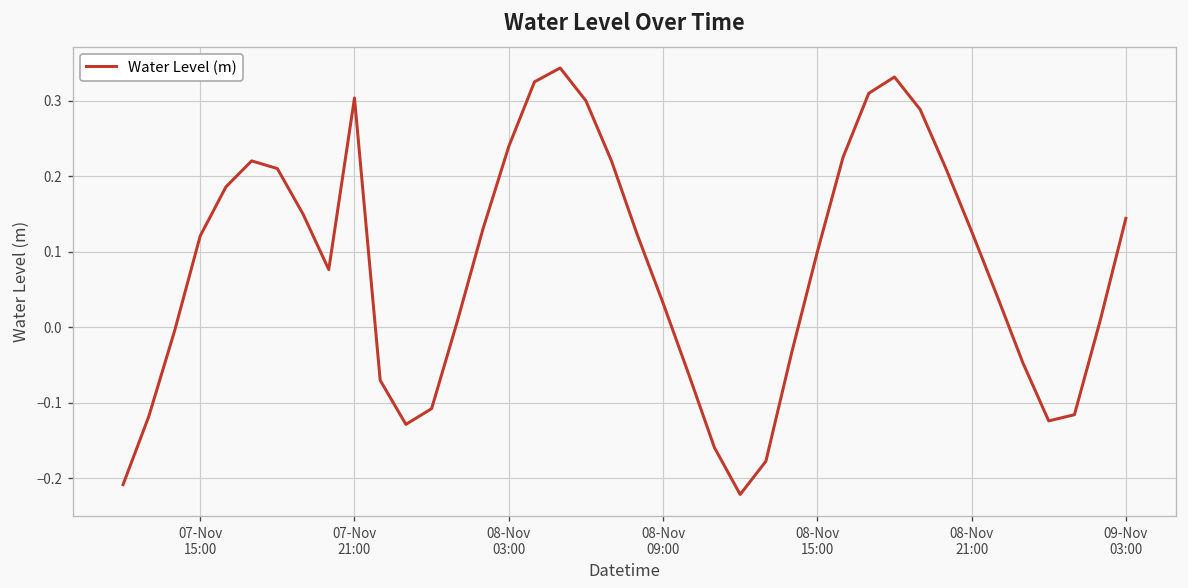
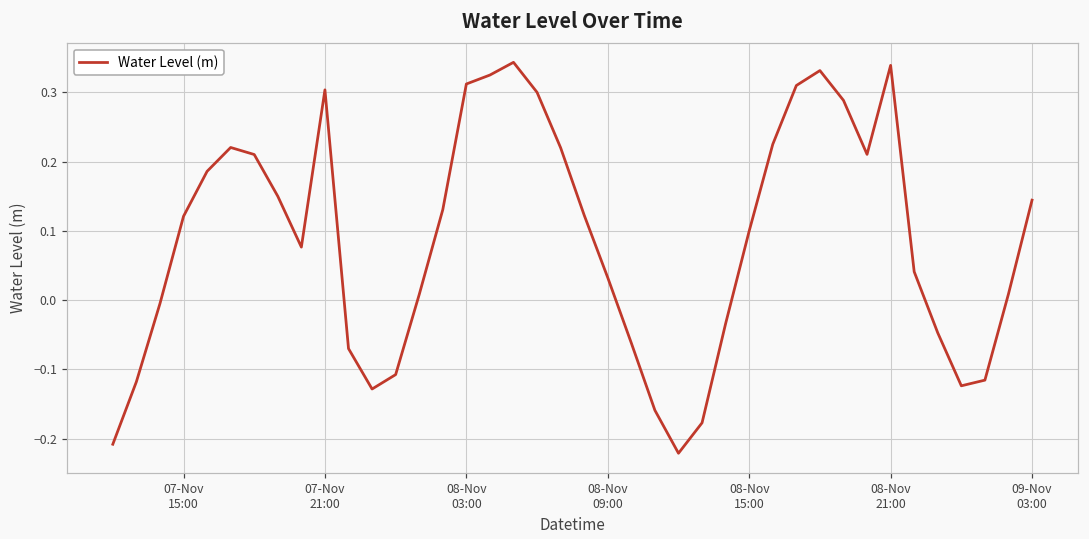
08-Nov 03:00: 0.24 -> 0.31
08-Nov 21:00: 0.13 -> 0.34
